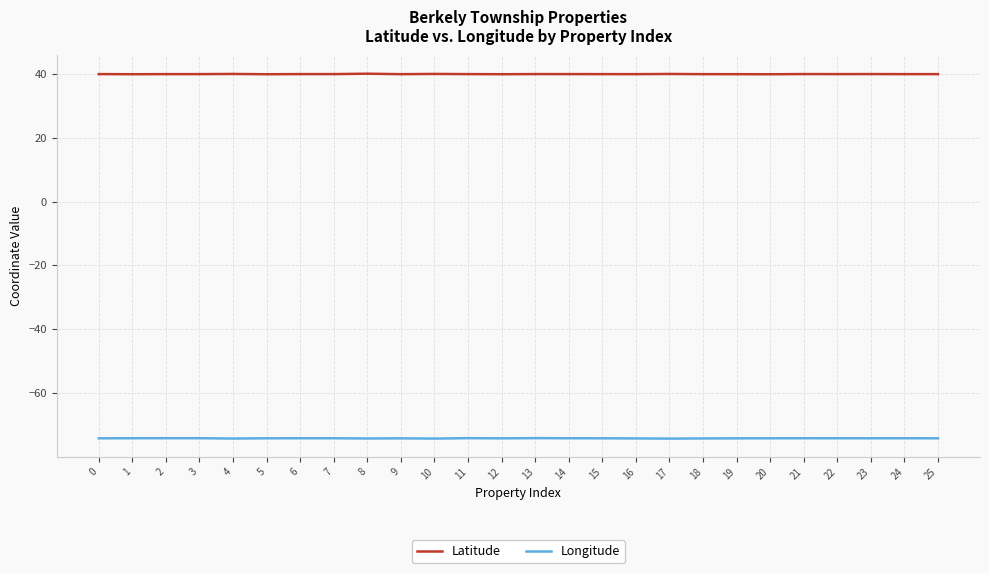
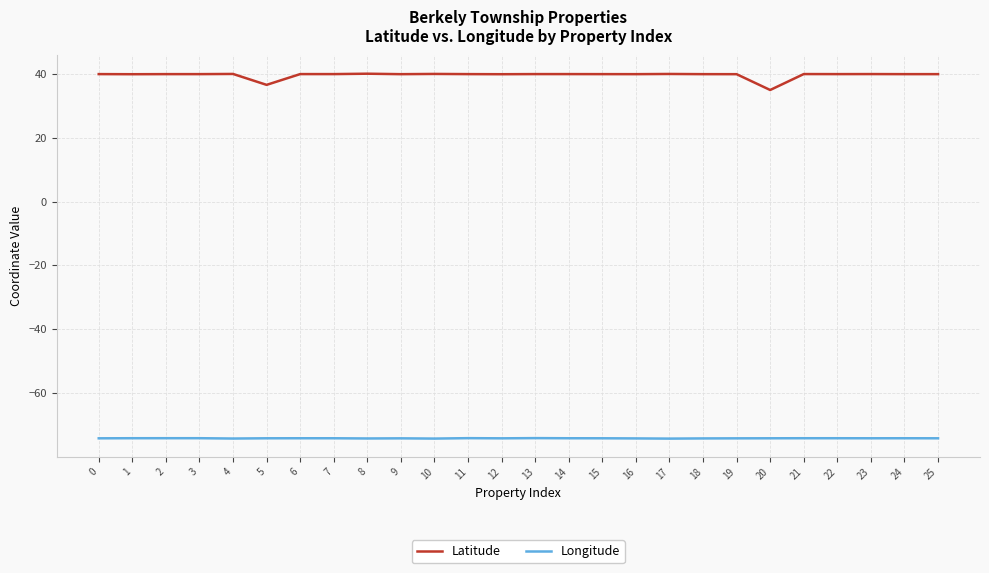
Latitude, 5: 40 -> 37
Latitude, 20: 40 -> 35
